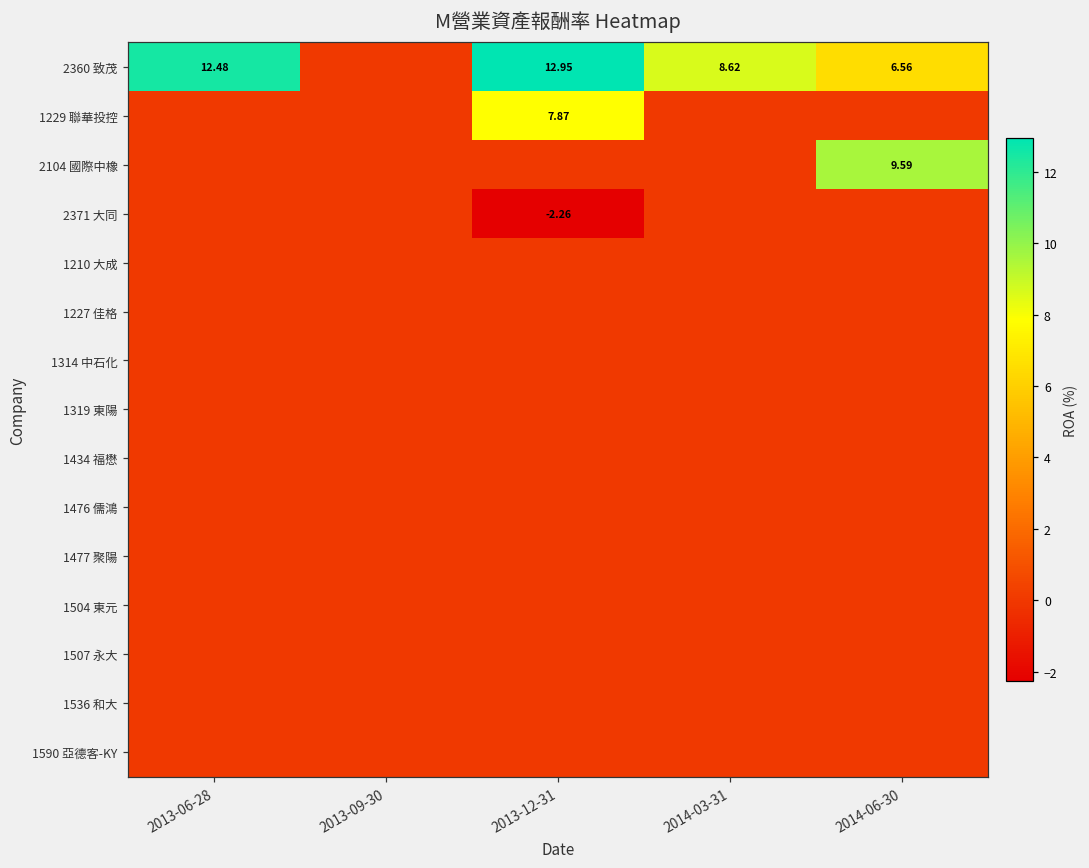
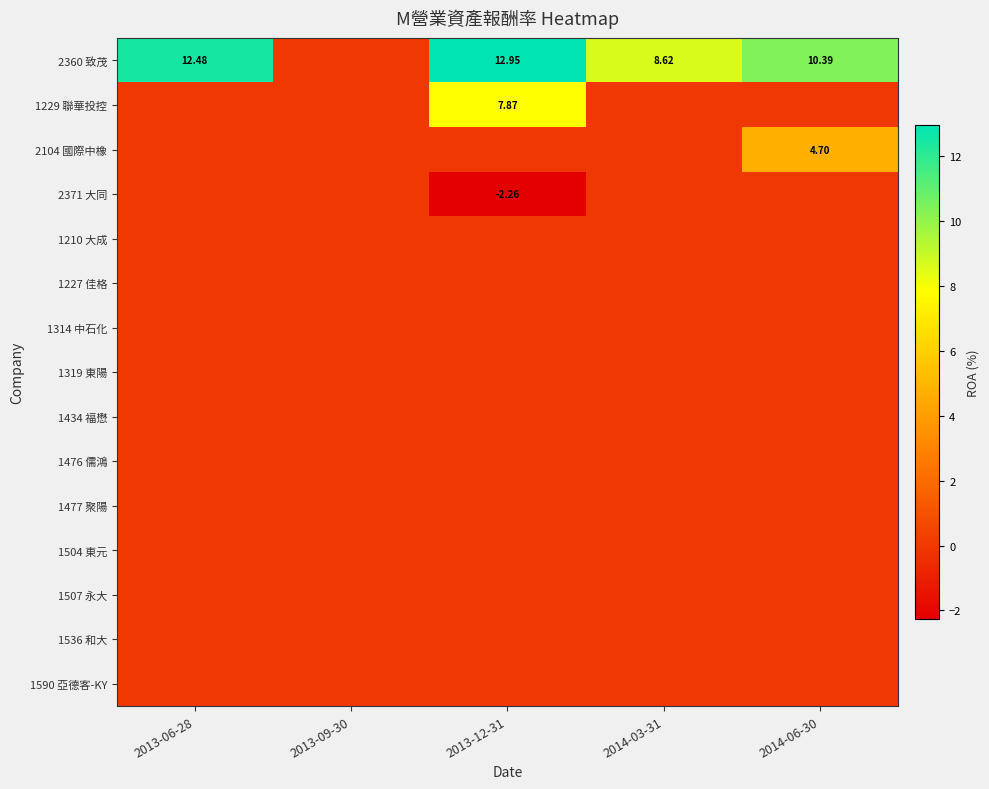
2360 致茂, 2014-06-30: 6.56 -> 10.39
2104 國際中橡, 2014-06-30: 9.59 -> 4.70
